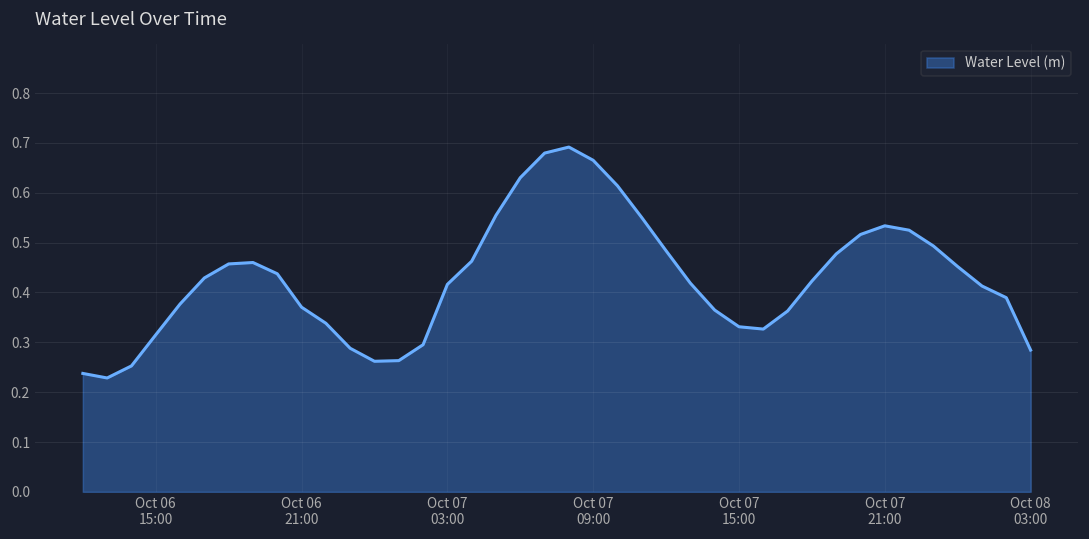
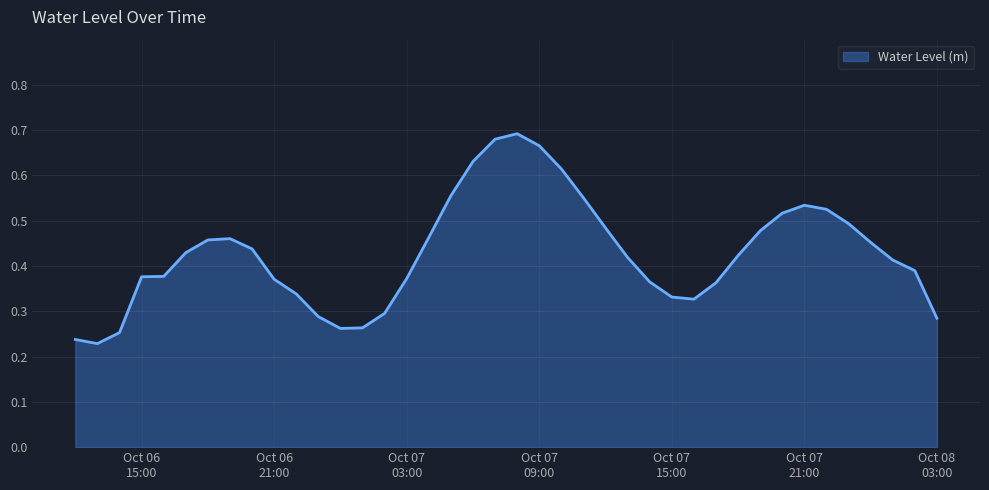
Oct 06 15:00: 0.32 -> 0.38
Oct 07 03:00: 0.42 -> 0.37
